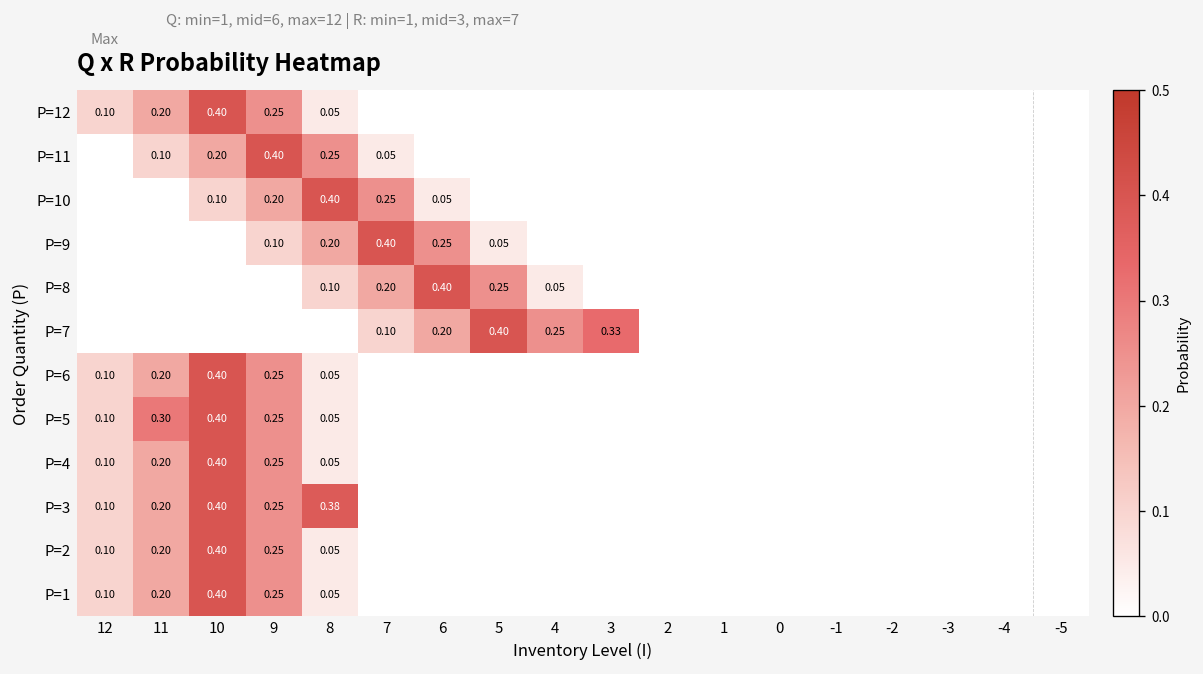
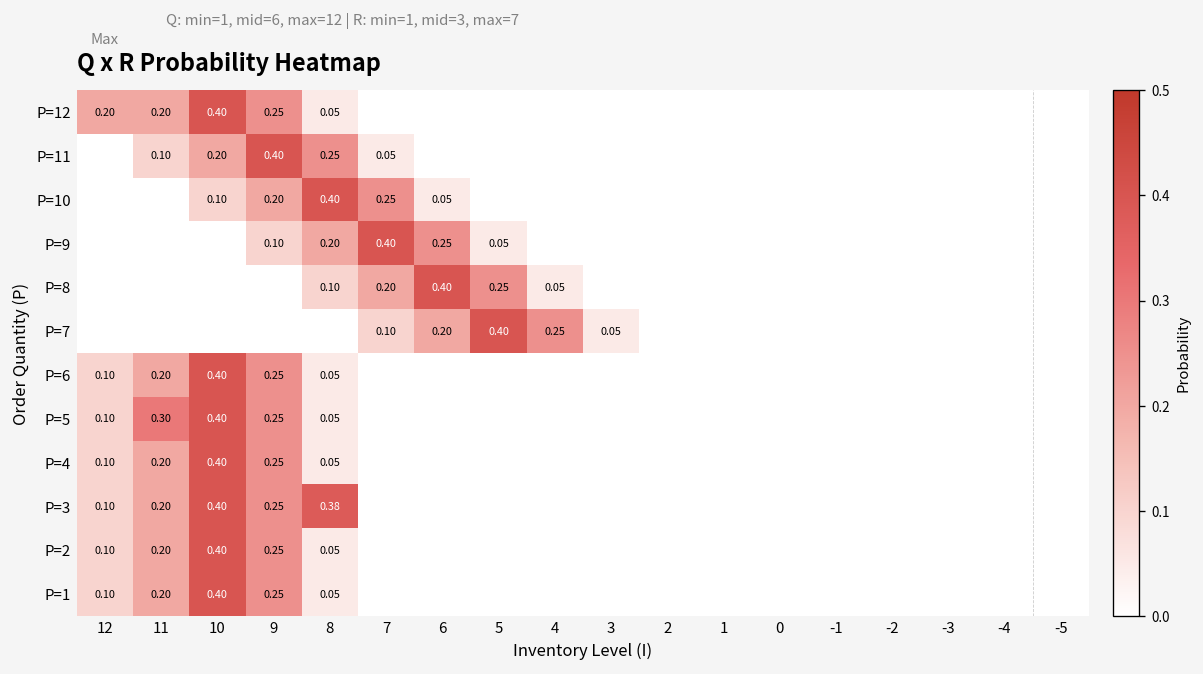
P=12, 12: 0.10 -> 0.20
P=7, 3: 0.33 -> 0.05
